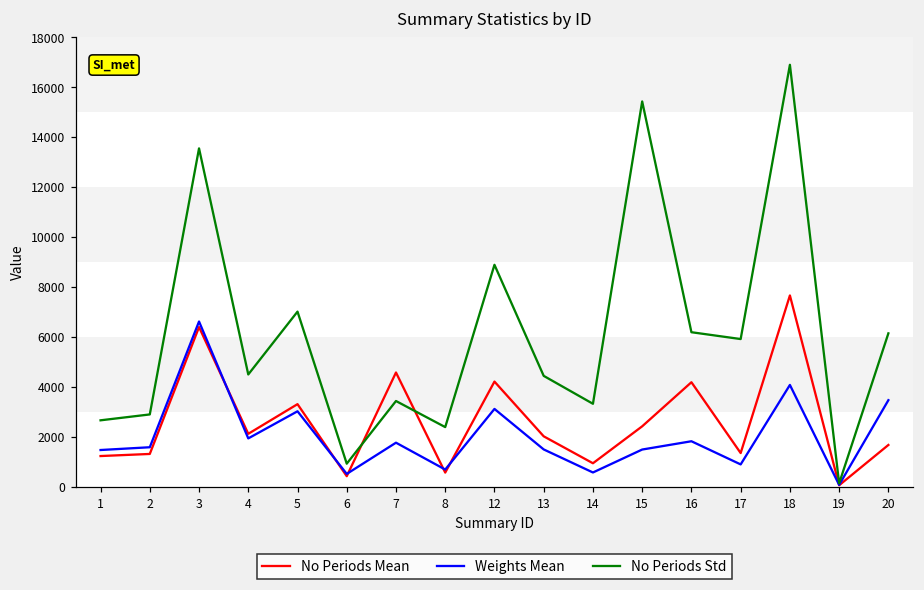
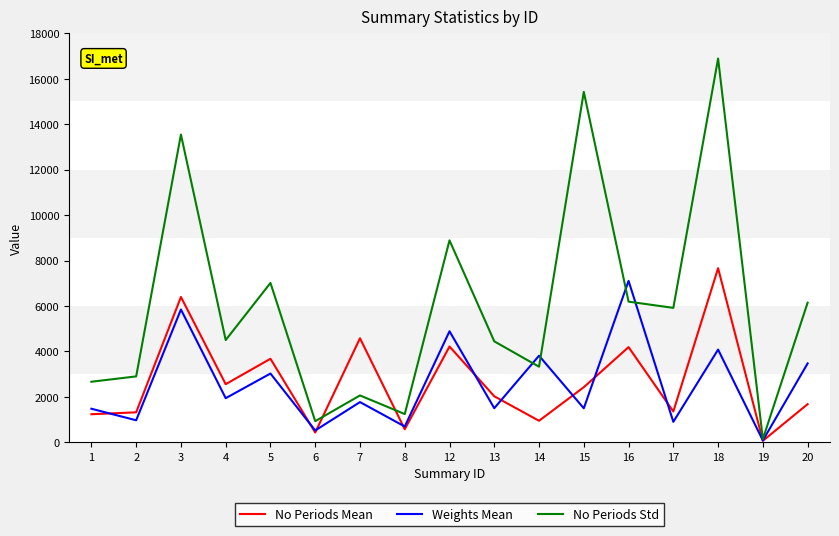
Weights Mean, 2: 1600 -> 1000
Weights Mean, 3: 6600 -> 5800
No Periods Mean, 4: 2100 -> 2600
No Periods Mean, 5: 3300 -> 3700
No Periods Std, 7: 3400 -> 2100
No Periods Std, 8: 2400 -> 1200
Weights Mean, 12: 3100 -> 4900
Weights Mean, 14: 600 -> 3800
Weights Mean, 16: 1800 -> 7100
